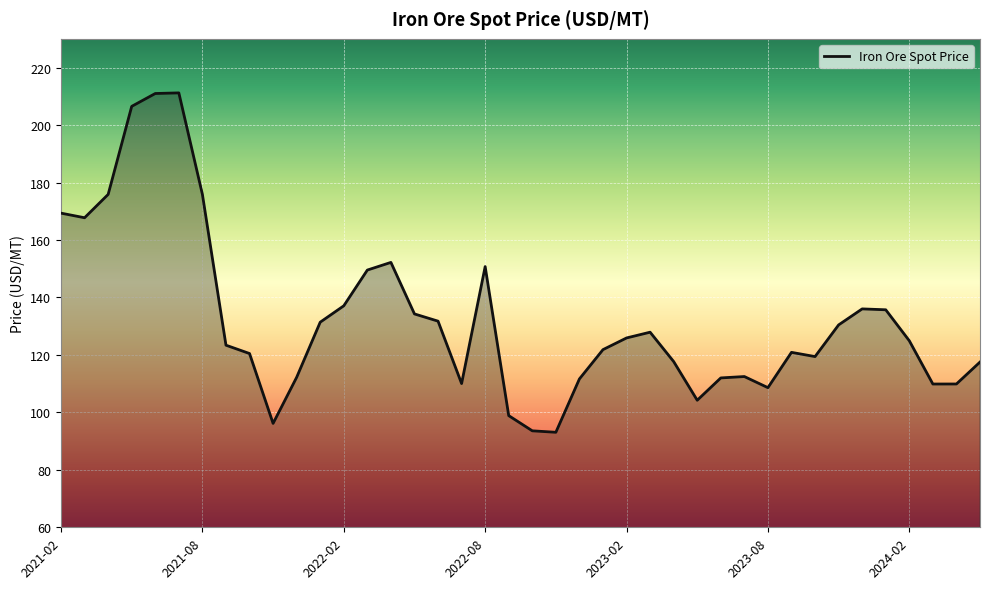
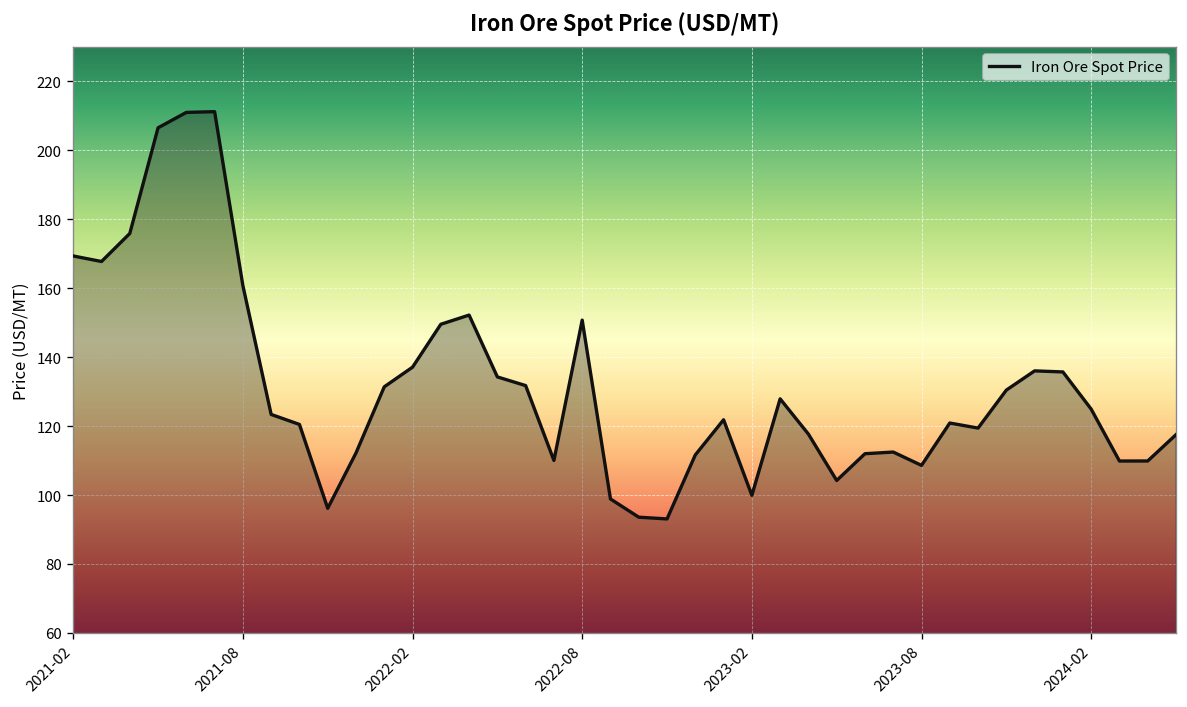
2021-08: 176 -> 161
2023-02: 126 -> 100
